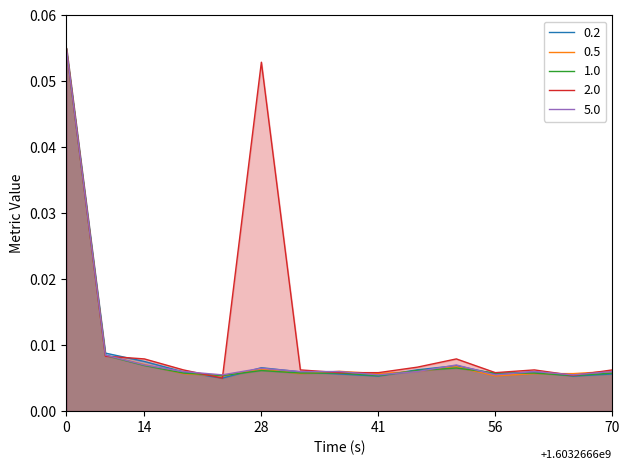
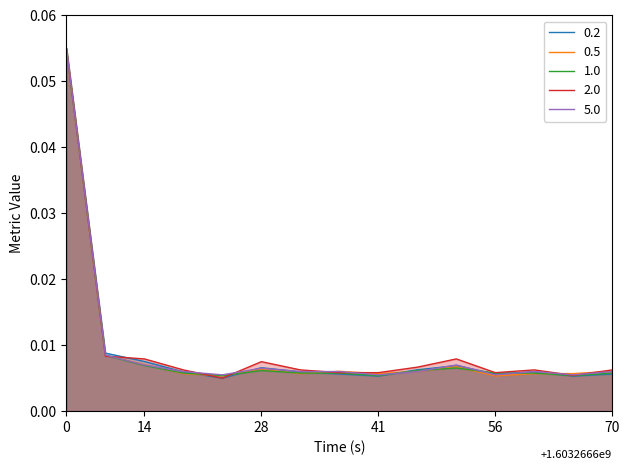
2.0, 28: 0.053 -> 0.008
